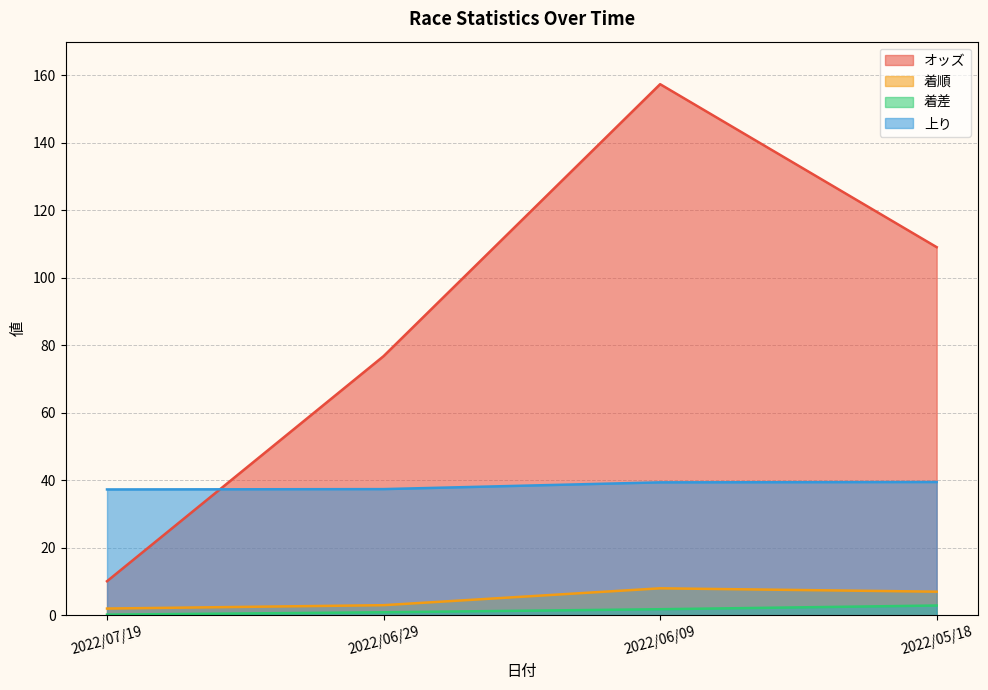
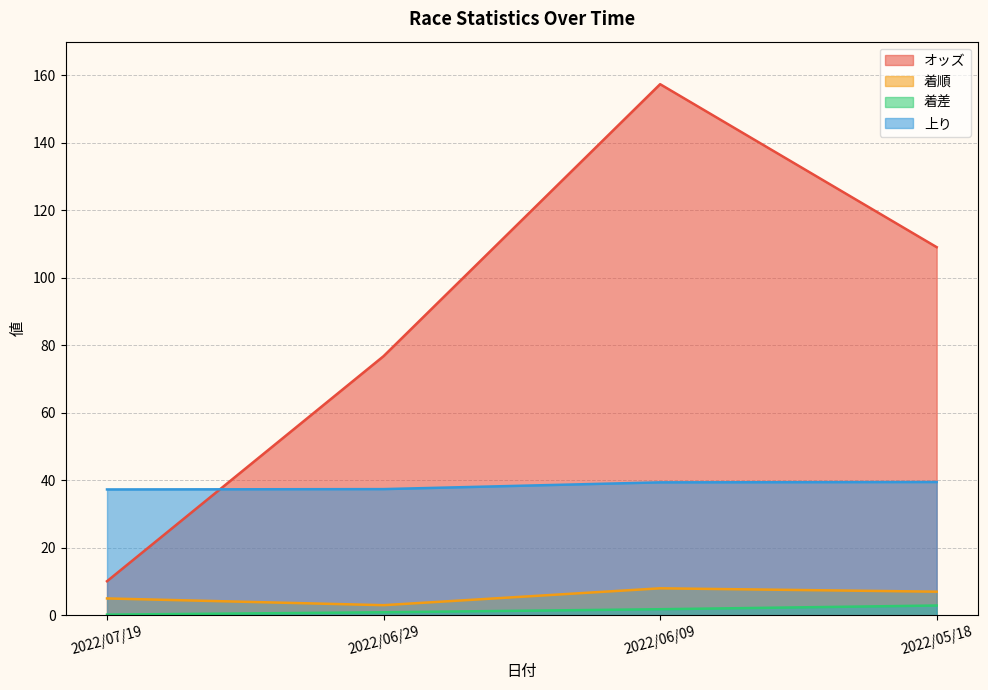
着順, 2022/07/19: 2 -> 5
